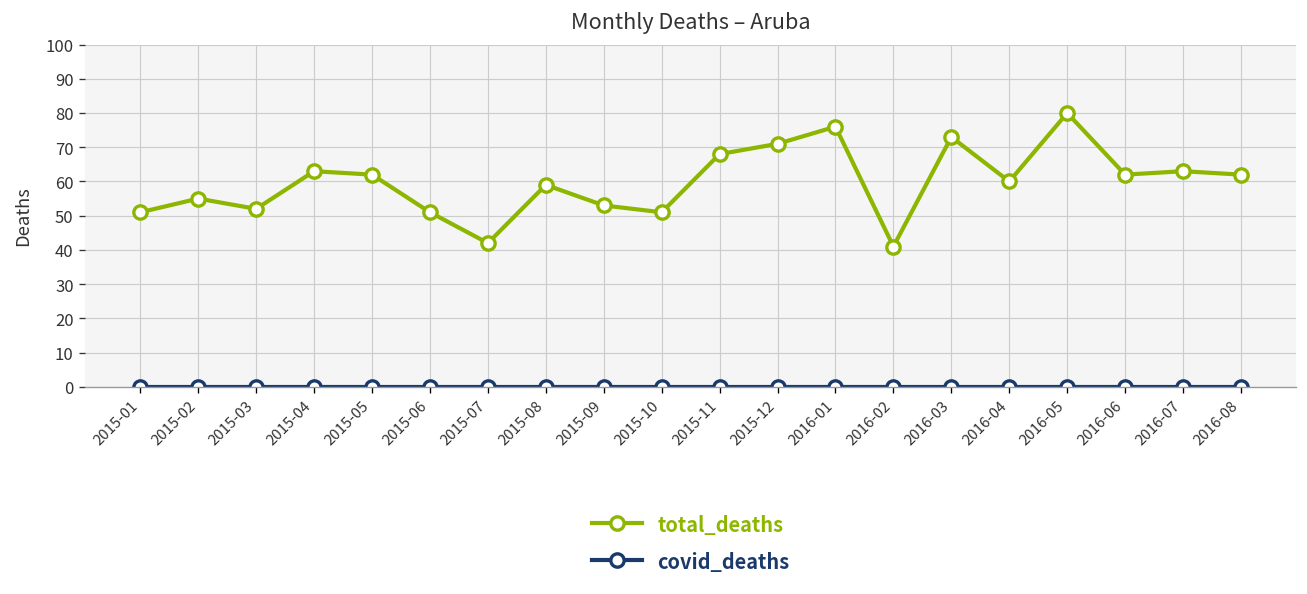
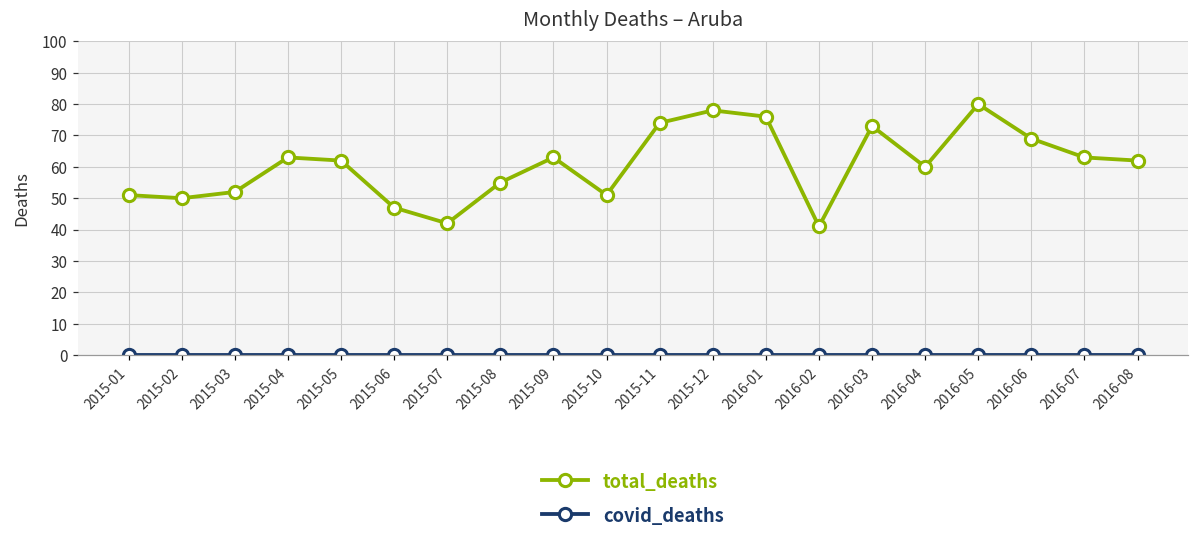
total_deaths, 2015-02: 55 -> 50
total_deaths, 2015-06: 51 -> 47
total_deaths, 2015-08: 59 -> 55
total_deaths, 2015-09: 53 -> 63
total_deaths, 2015-11: 68 -> 74
total_deaths, 2015-12: 71 -> 78
total_deaths, 2016-06: 62 -> 69
